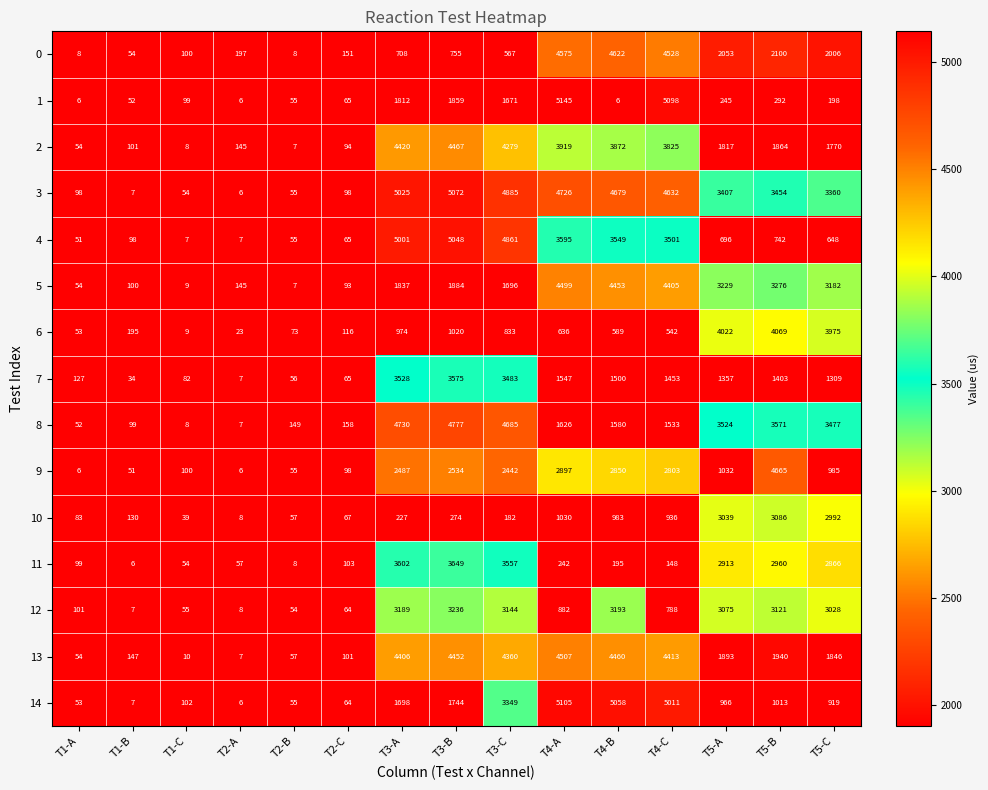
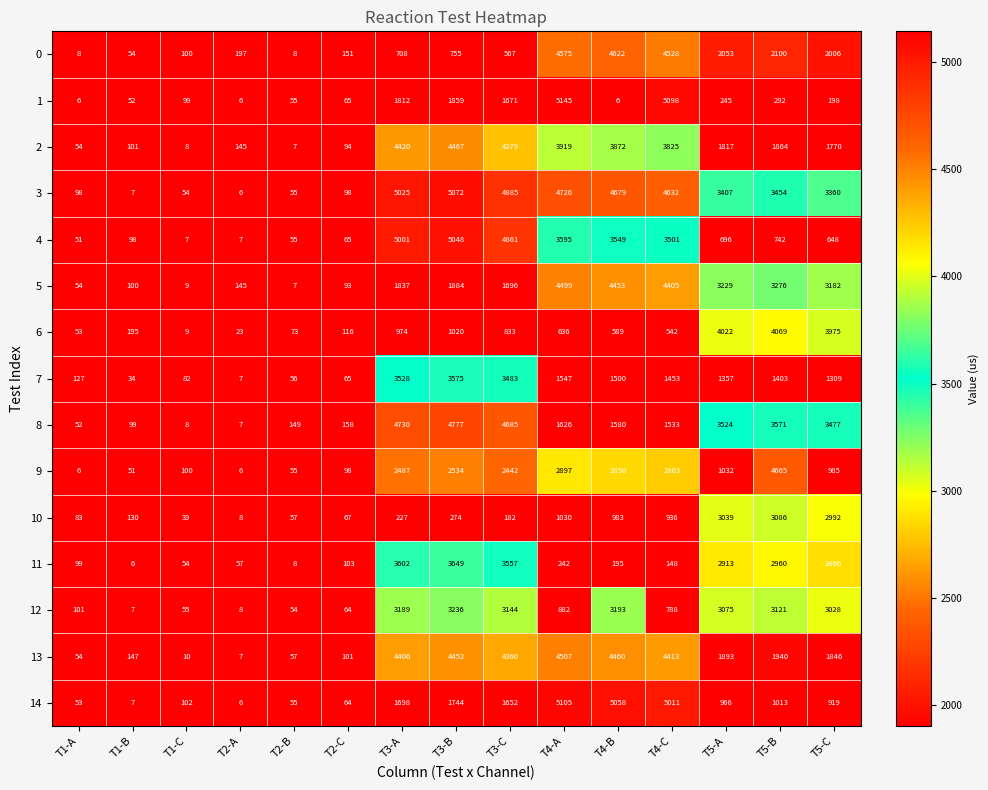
14, T3-C: 3349 -> 1652
